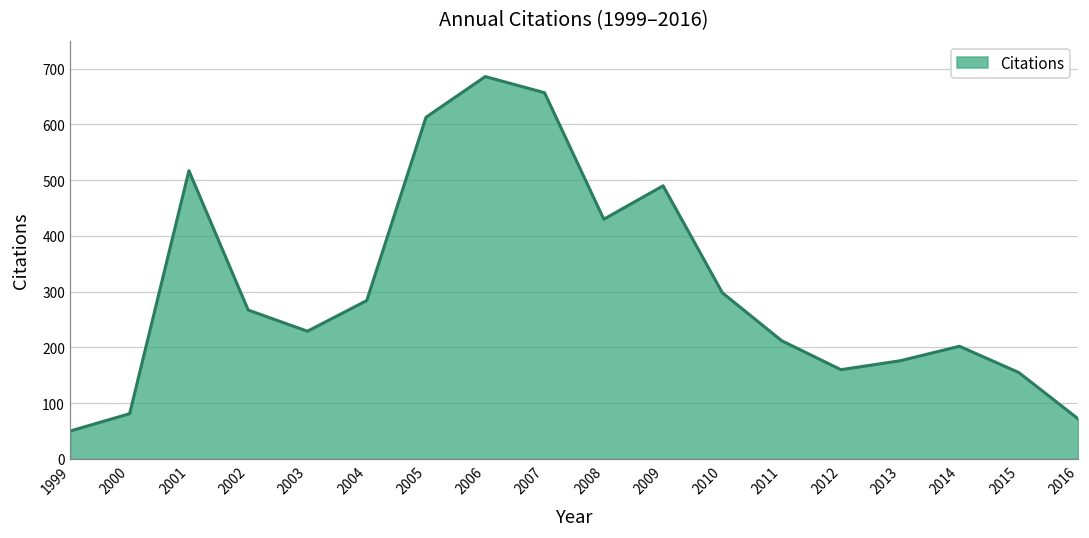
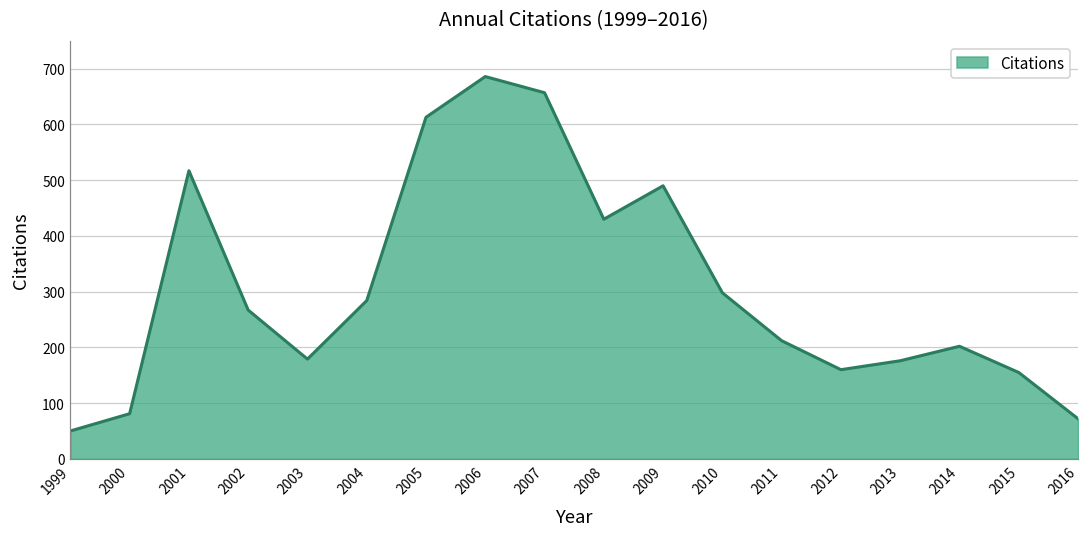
2003: 230 -> 180
